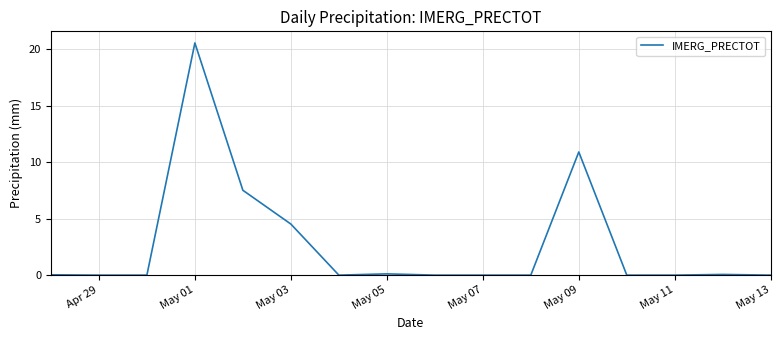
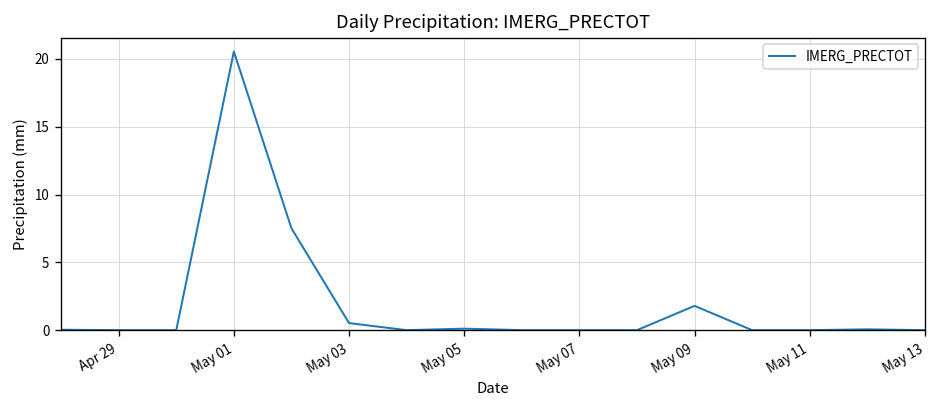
May 03: 4.5 -> 0.5
May 09: 10.9 -> 1.8
